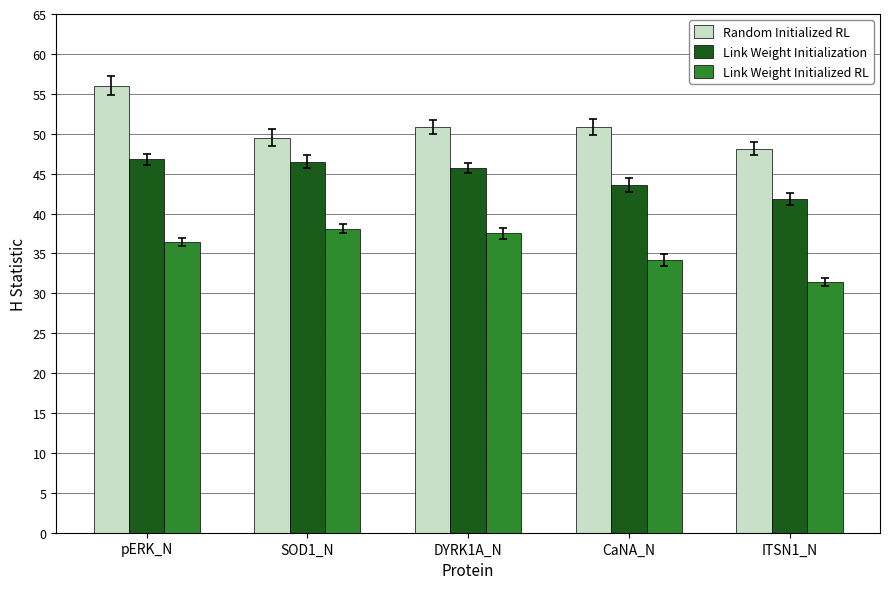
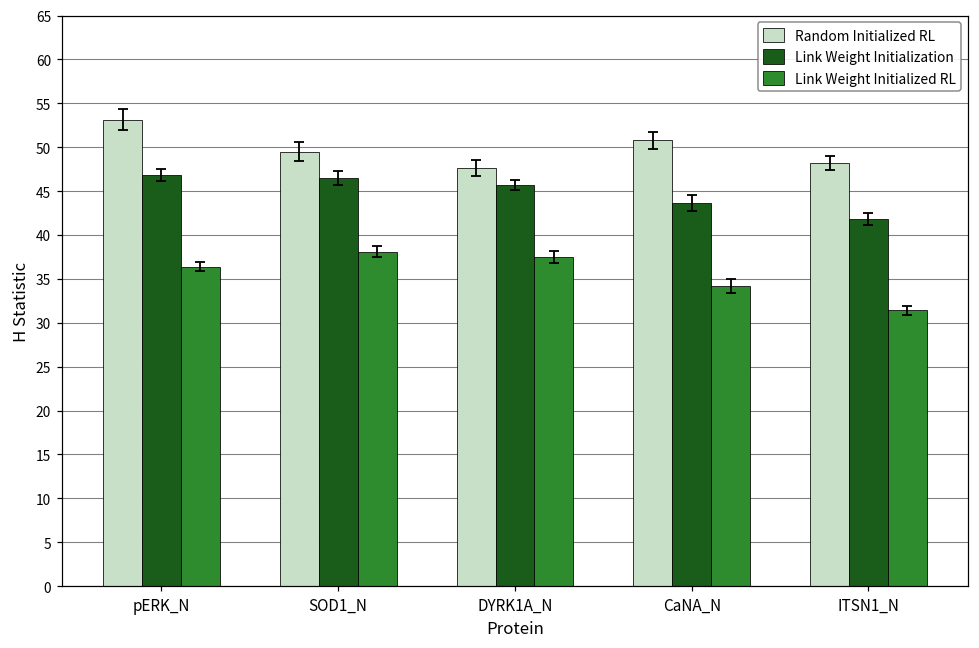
Random Initialized RL, pERK_N: 56 -> 53
Random Initialized RL, DYRK1A_N: 51 -> 48
